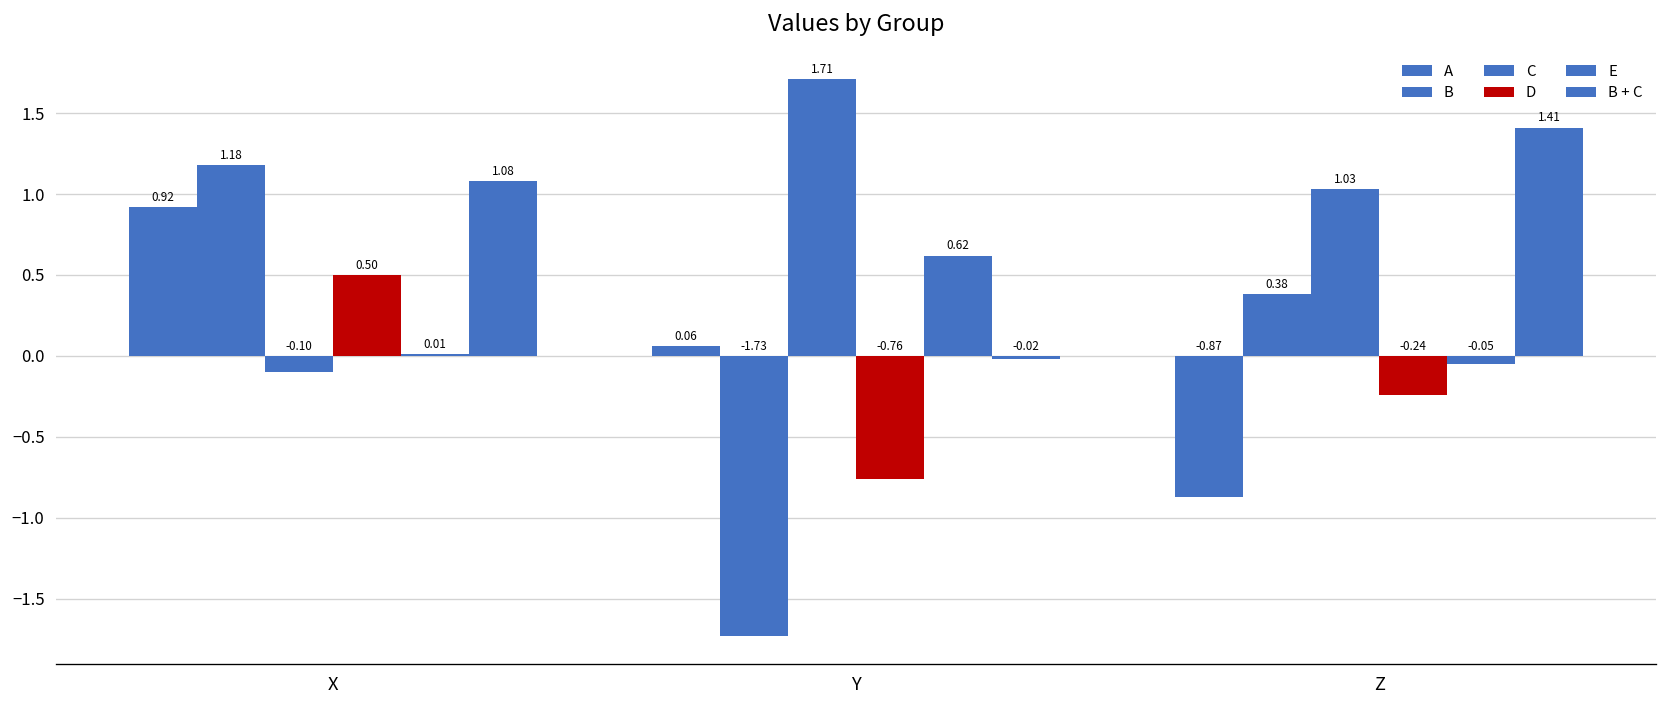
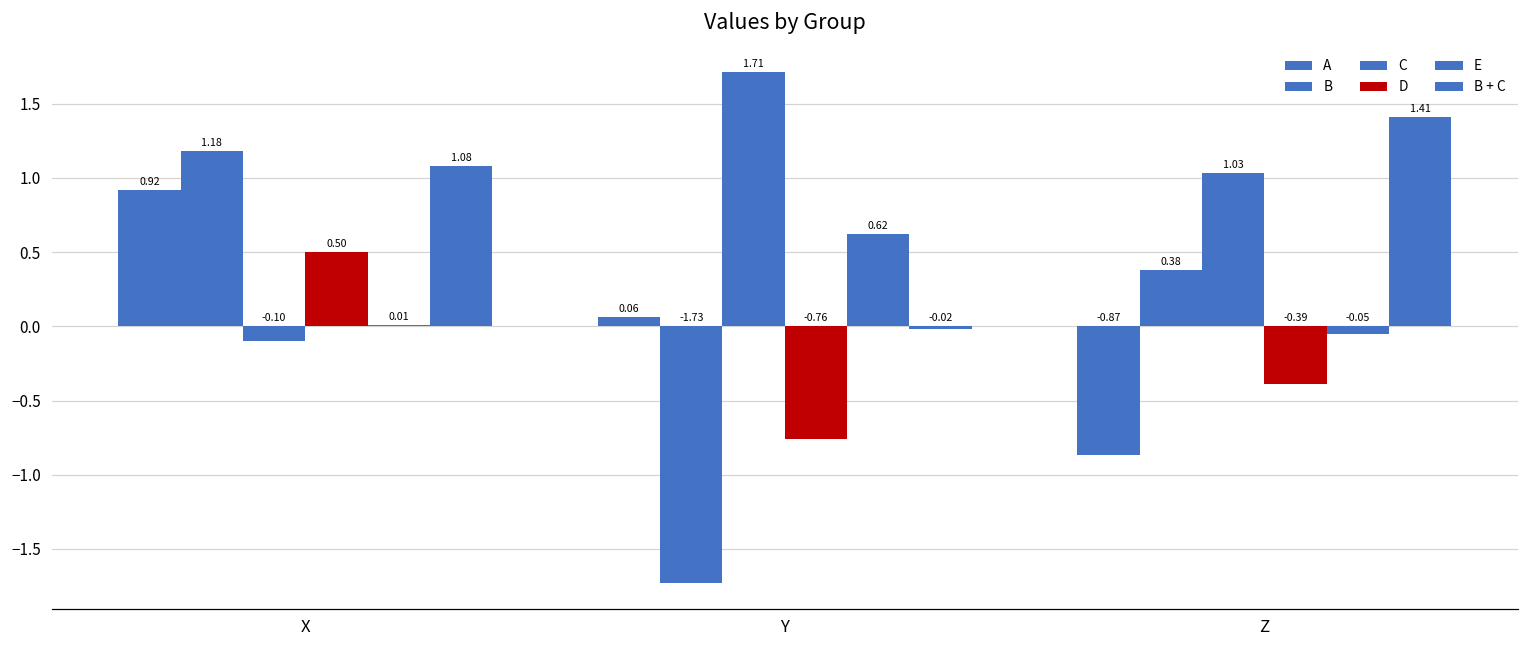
D, Z: -0.24 -> -0.39
